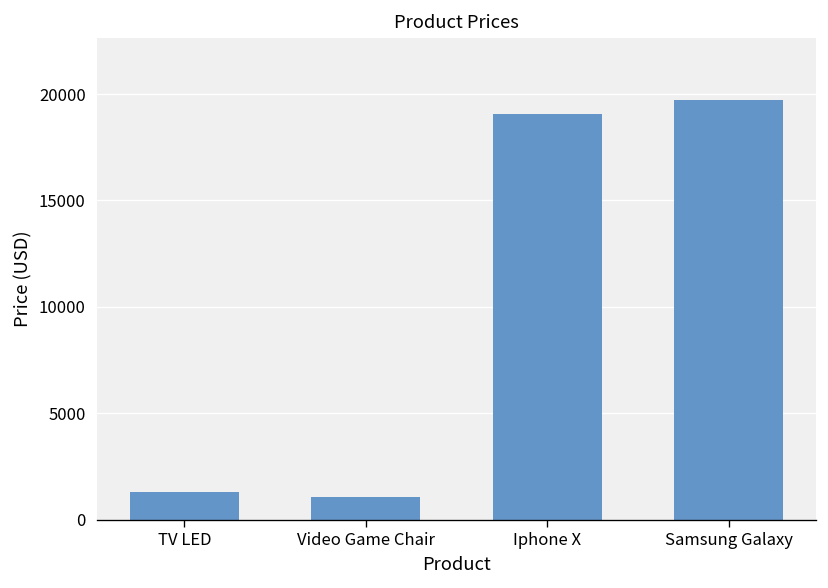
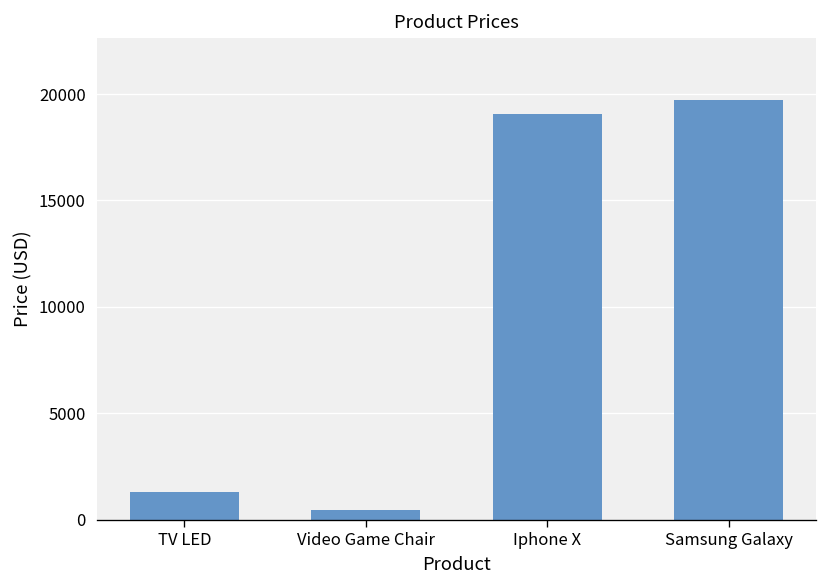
Video Game Chair: 1100 -> 500
